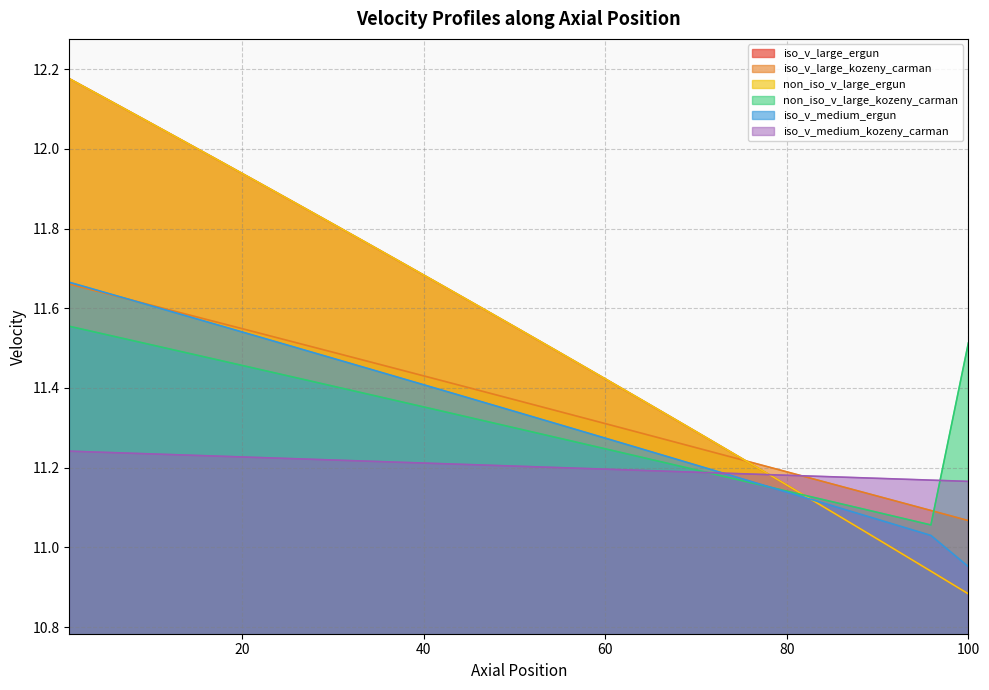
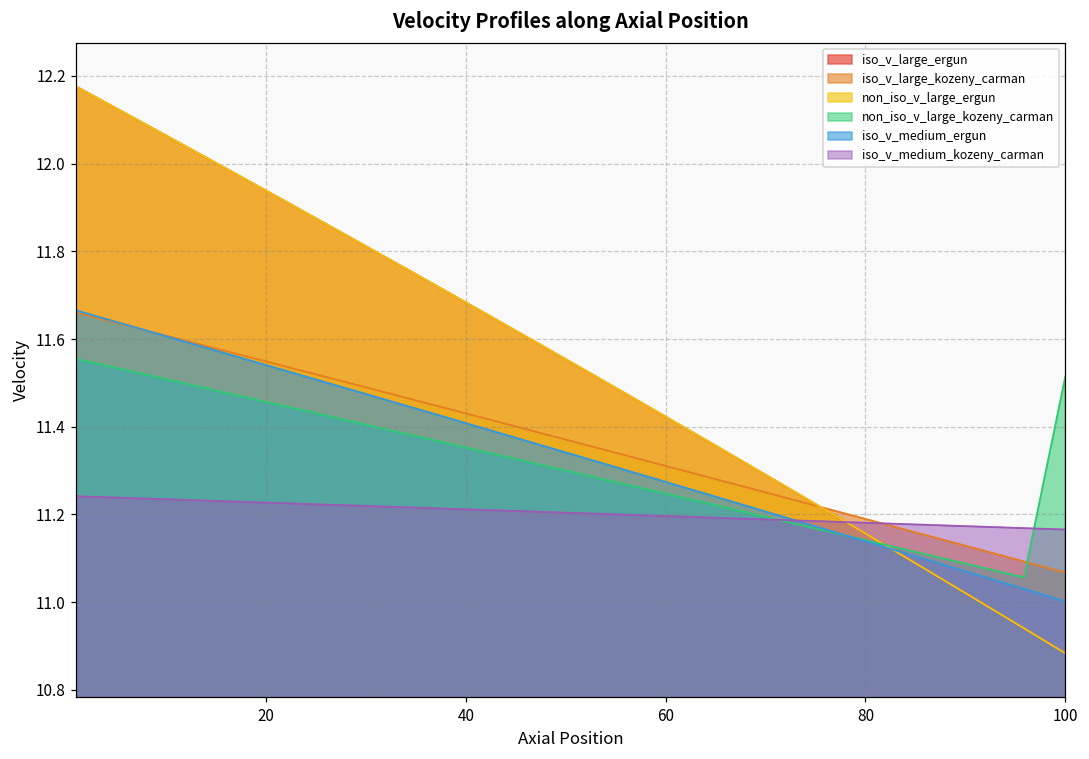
iso_v_medium_ergun, 100: 10.95 -> 11.00
